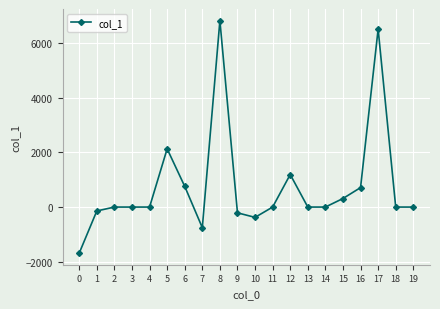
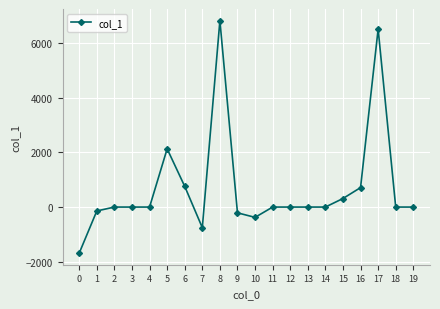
12: 1200 -> 0
